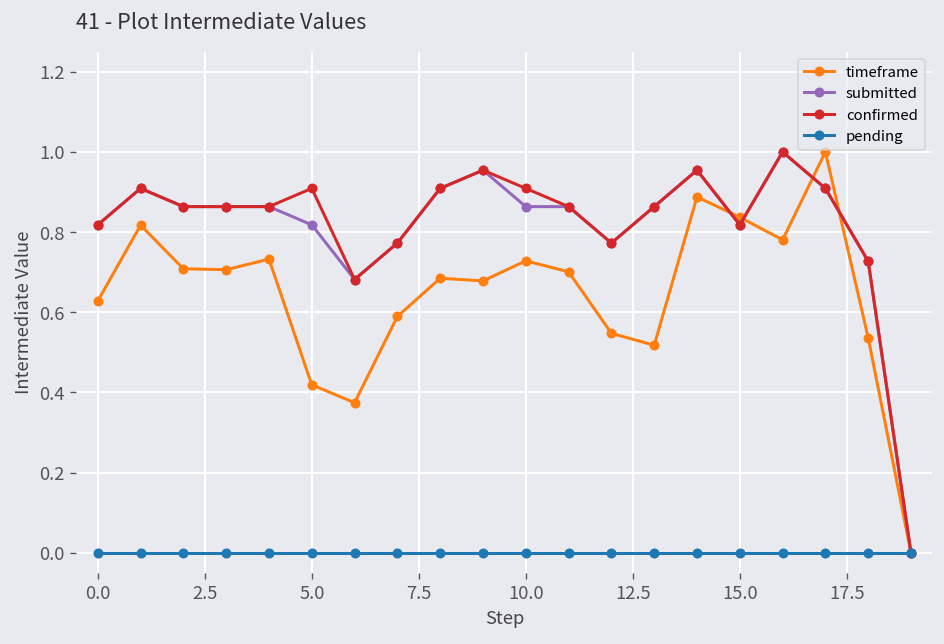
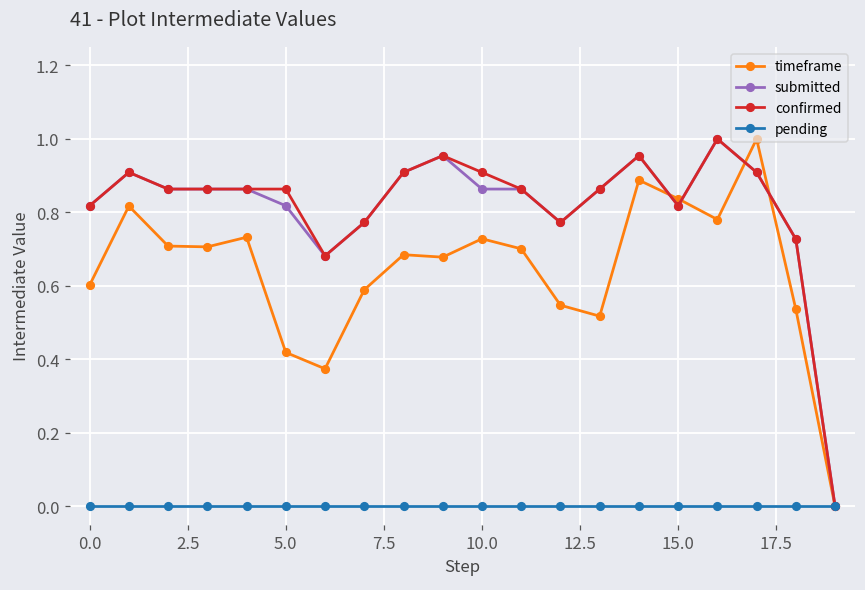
timeframe, 0.0: 0.63 -> 0.60
confirmed, 5.0: 0.91 -> 0.86
